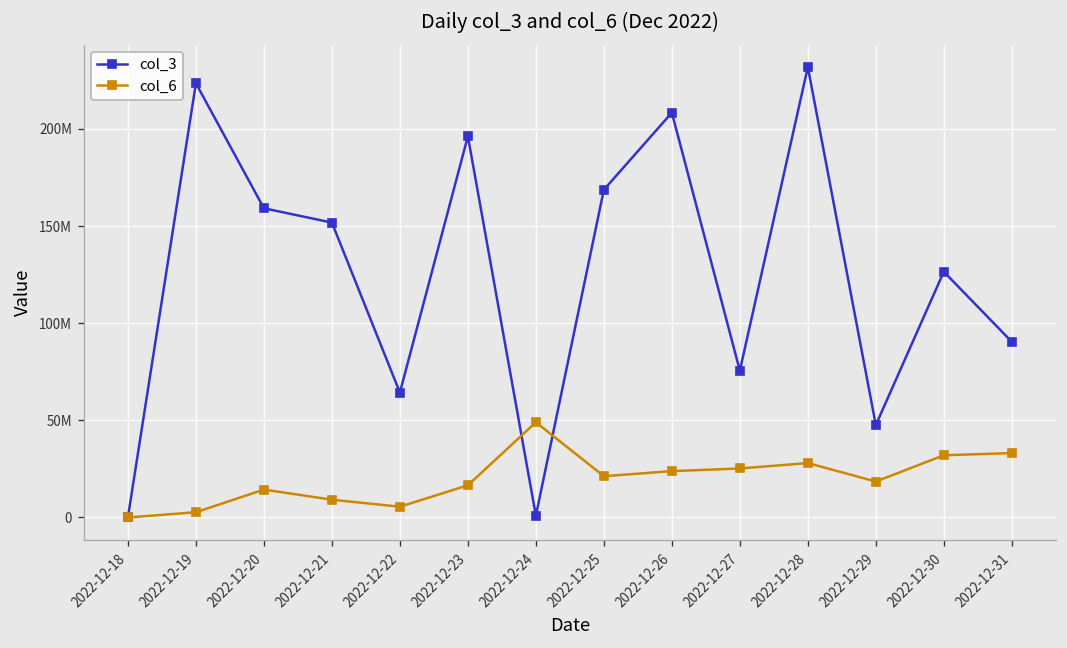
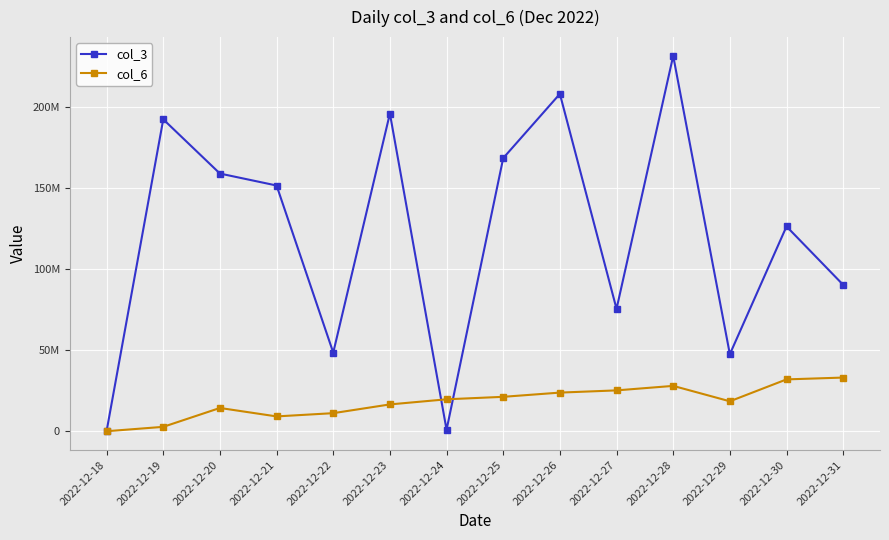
col_3, 2022-12-19: 224000000 -> 193000000
col_3, 2022-12-22: 64000000 -> 49000000
col_6, 2022-12-22: 6000000 -> 11000000
col_6, 2022-12-24: 49000000 -> 20000000
